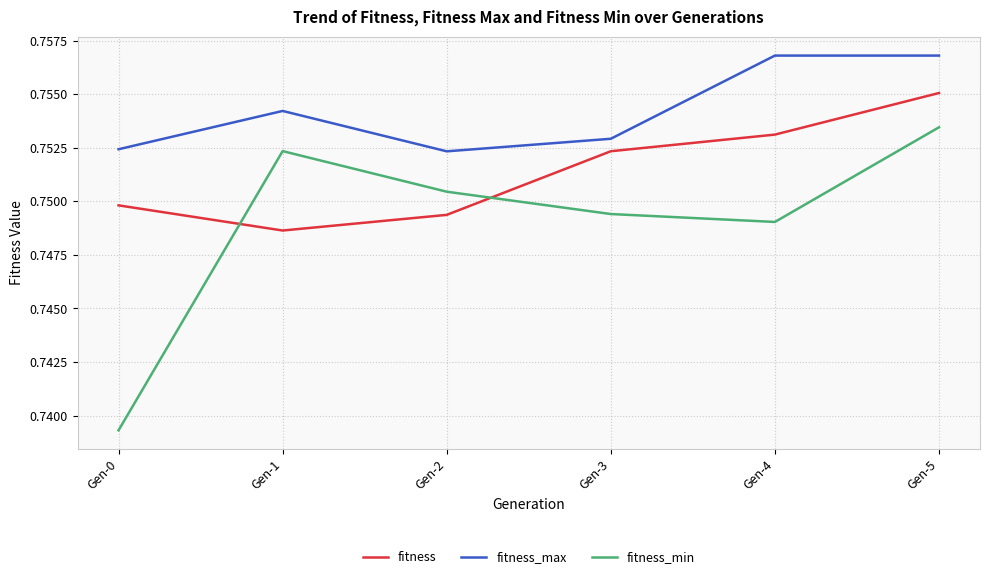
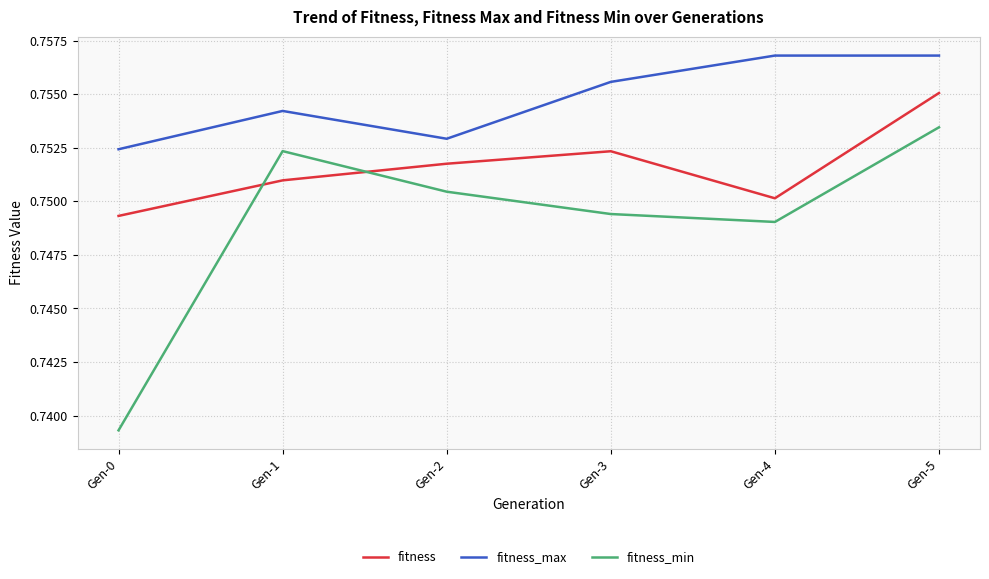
fitness, Gen-0: 0.7498 -> 0.7493
fitness, Gen-1: 0.7486 -> 0.7510
fitness, Gen-2: 0.7494 -> 0.7518
fitness_max, Gen-2: 0.7523 -> 0.7529
fitness_max, Gen-3: 0.7529 -> 0.7556
fitness, Gen-4: 0.7531 -> 0.7501
